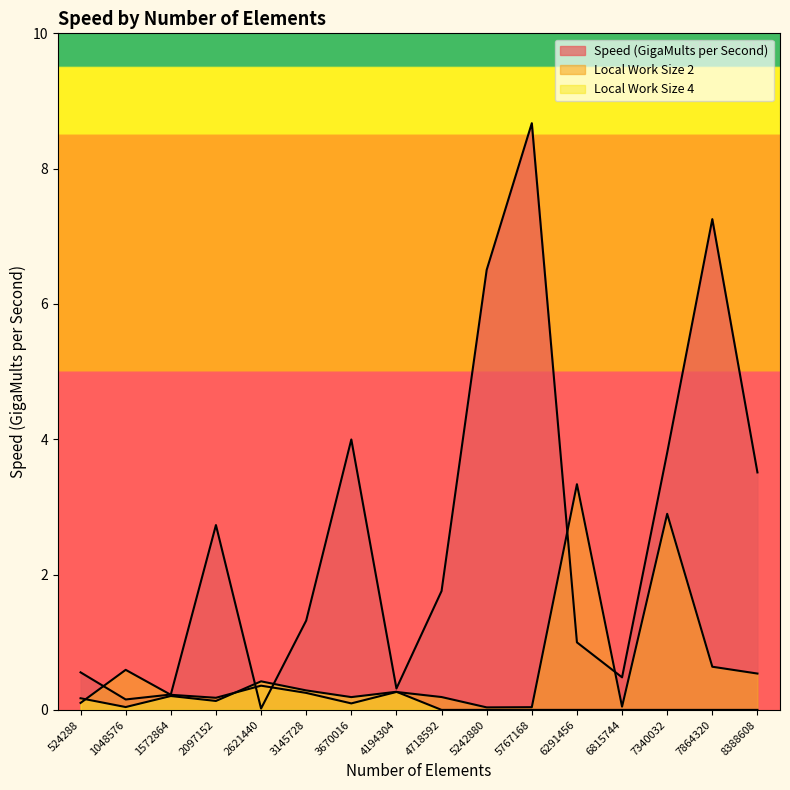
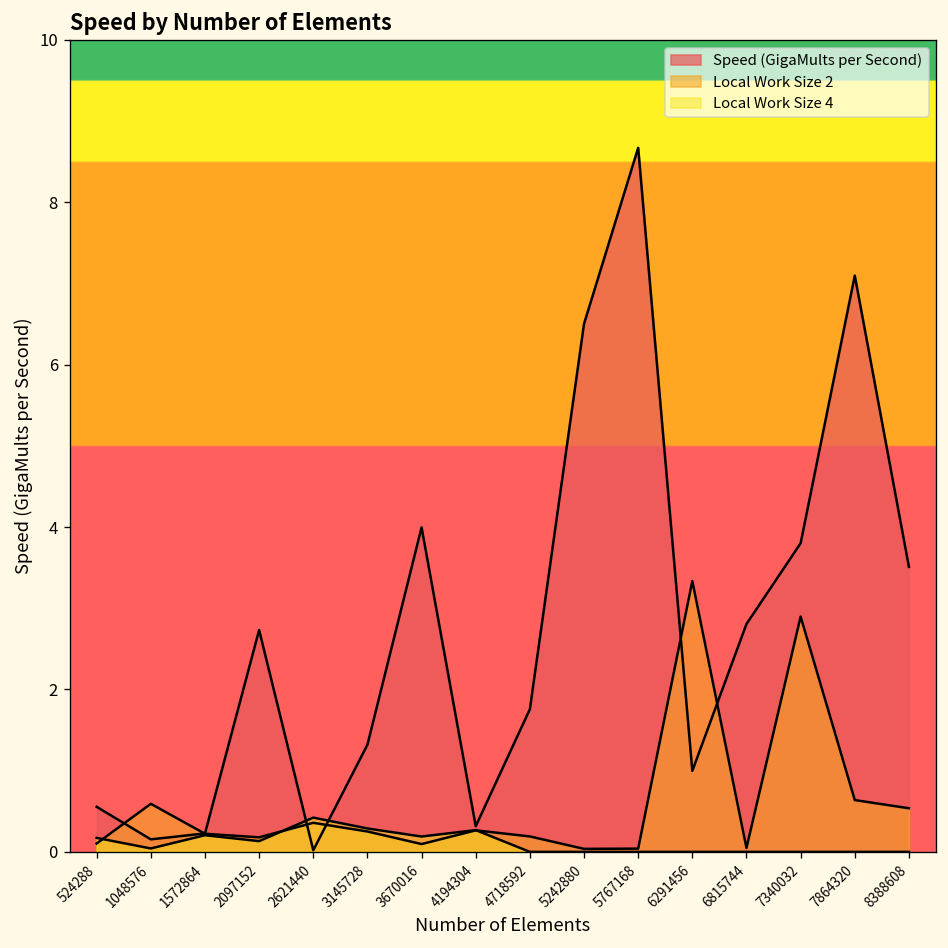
Speed (GigaMults per Second), 6815744: 0.5 -> 2.8
Speed (GigaMults per Second), 7864320: 7.3 -> 7.1
